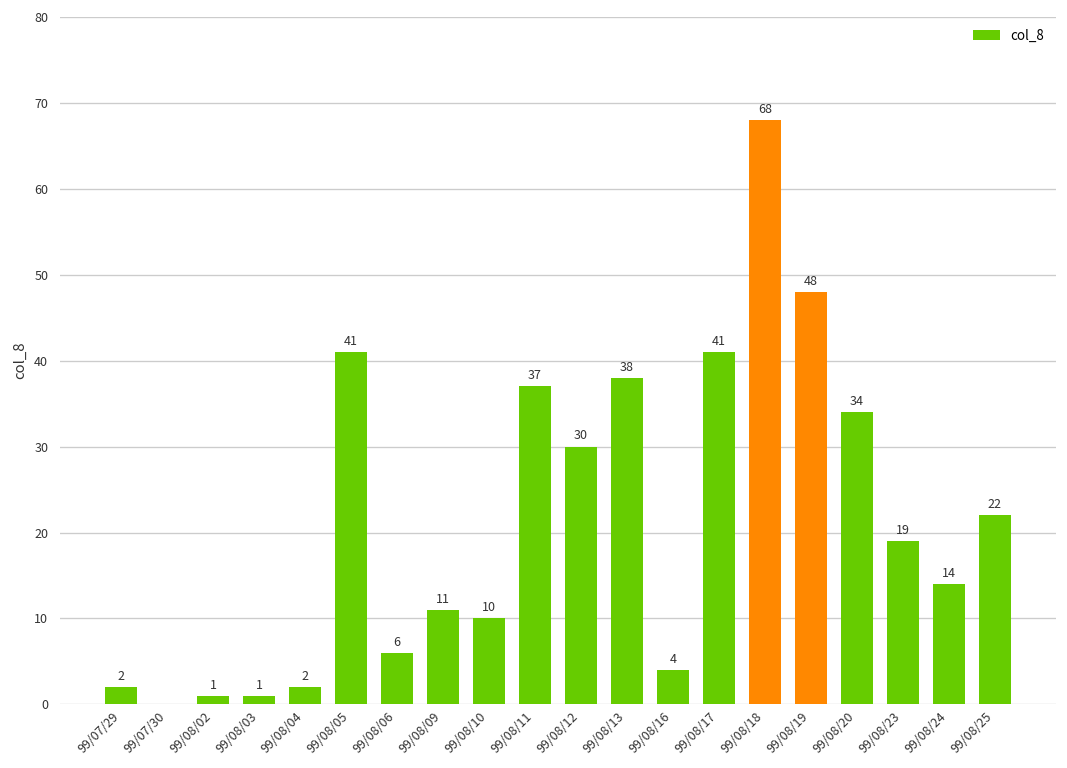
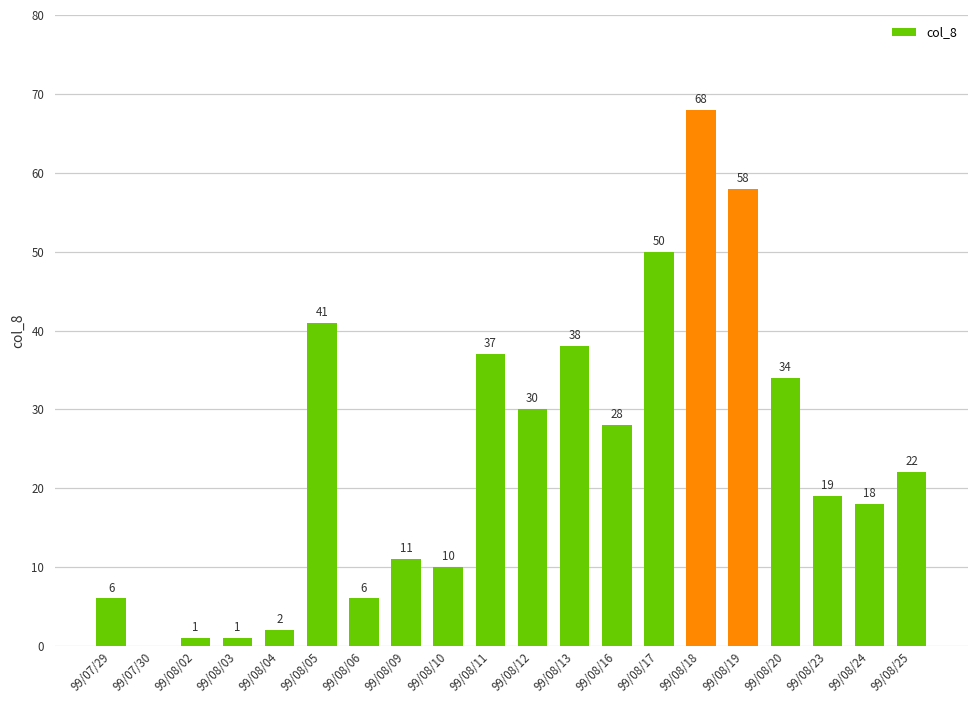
99/07/29: 2 -> 6
99/08/16: 4 -> 28
99/08/17: 41 -> 50
99/08/19: 48 -> 58
99/08/24: 14 -> 18
